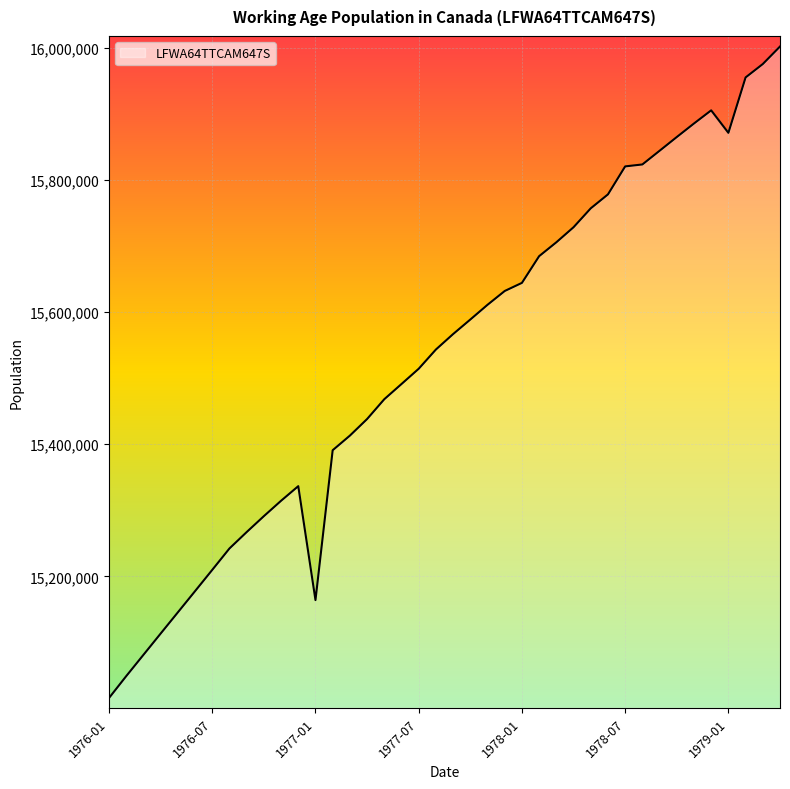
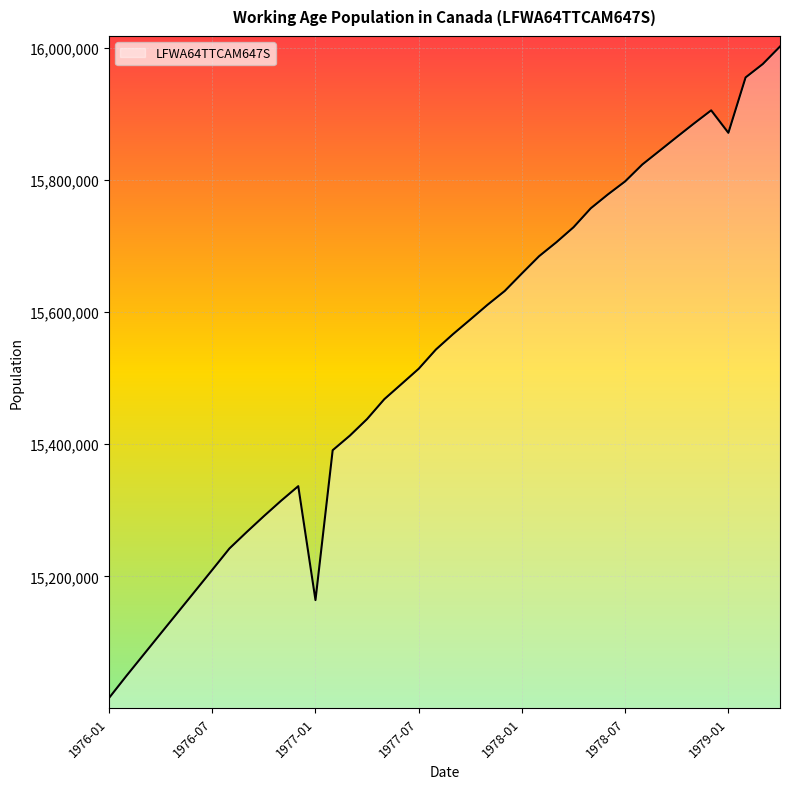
1978-01: 15,640,000 -> 15,660,000
1978-07: 15,820,000 -> 15,800,000
